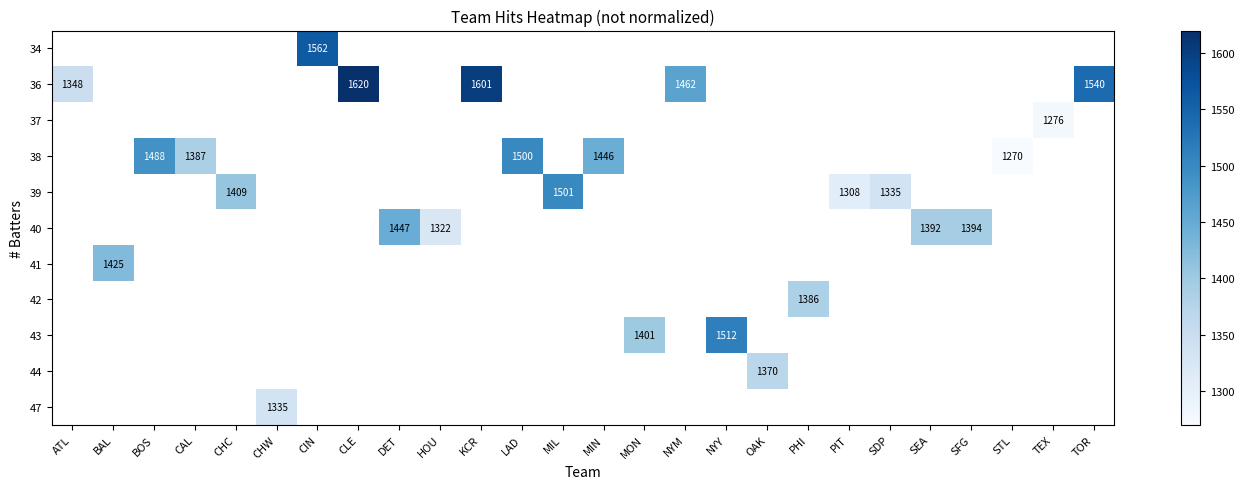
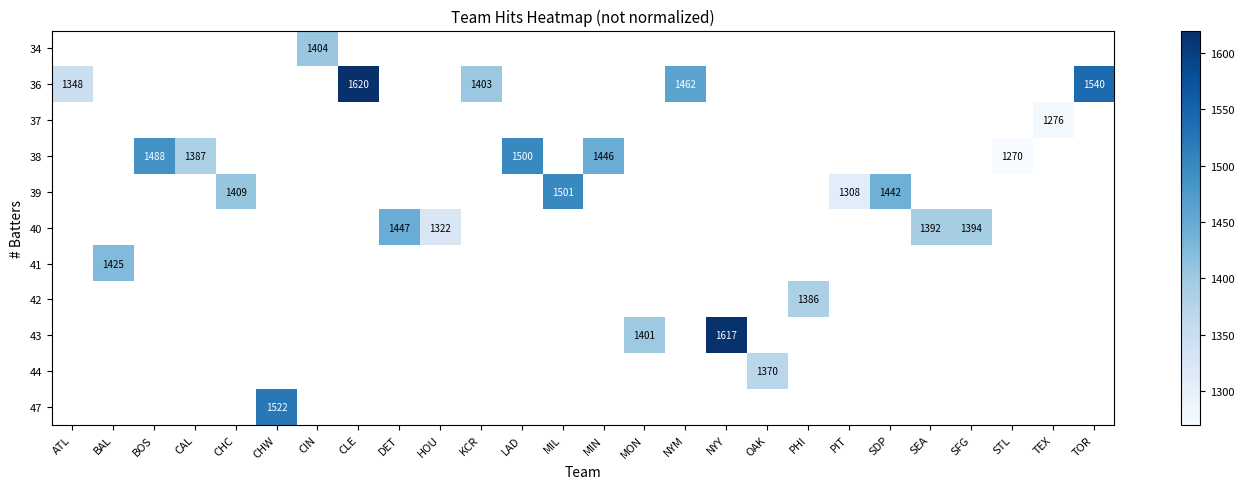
34, CIN: 1562 -> 1404
36, KCR: 1601 -> 1403
39, SDP: 1335 -> 1442
43, NYY: 1512 -> 1617
47, CHW: 1335 -> 1522
